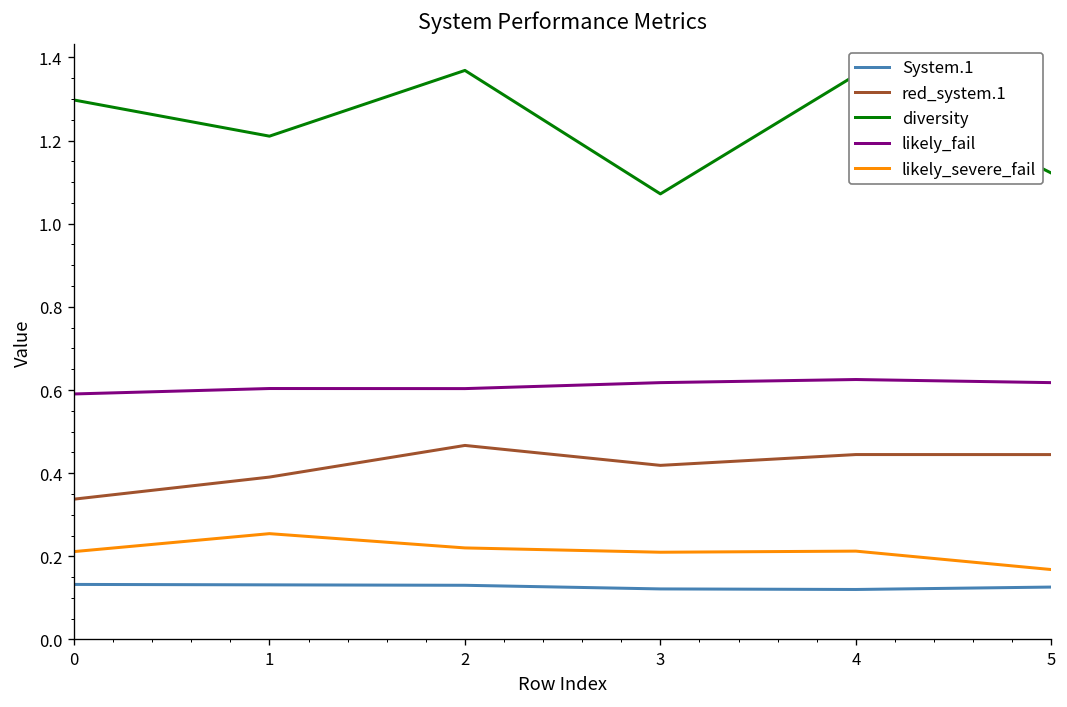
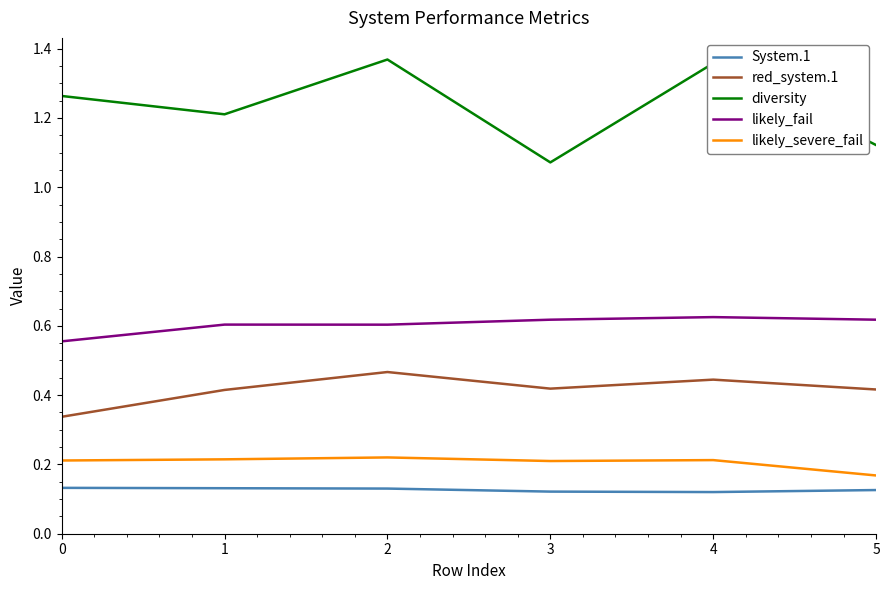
diversity, 0: 1.30 -> 1.26
likely_fail, 0: 0.59 -> 0.56
red_system.1, 1: 0.39 -> 0.41
likely_severe_fail, 1: 0.25 -> 0.21
red_system.1, 5: 0.44 -> 0.42
